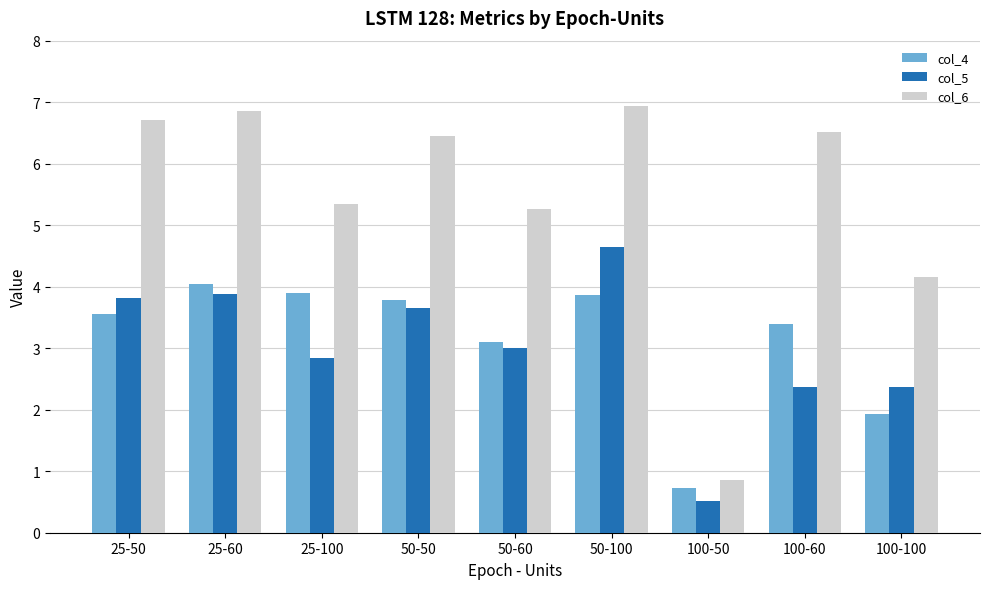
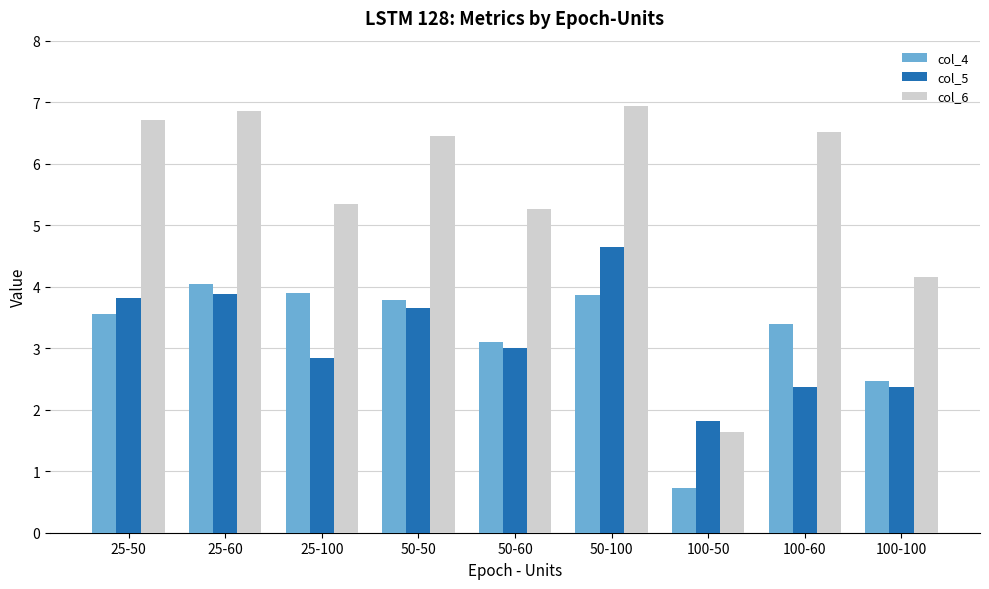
col_5, 100-50: 0.5 -> 1.8
col_6, 100-50: 0.8 -> 1.6
col_4, 100-100: 1.9 -> 2.5
